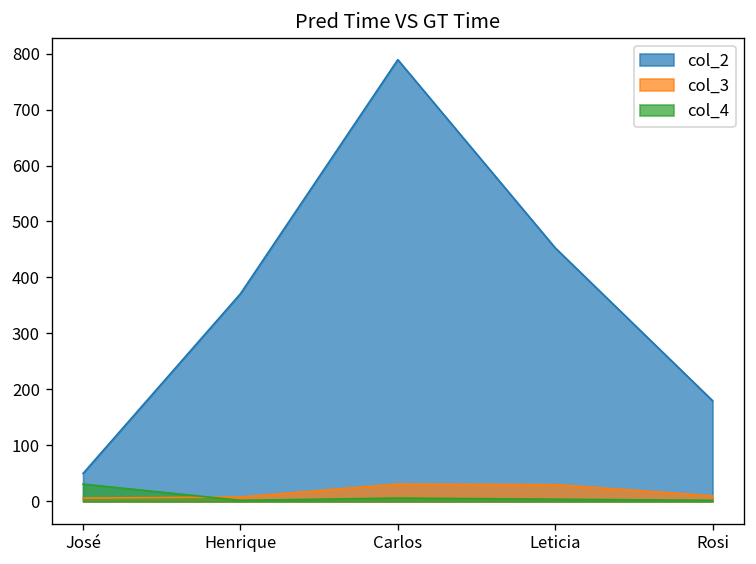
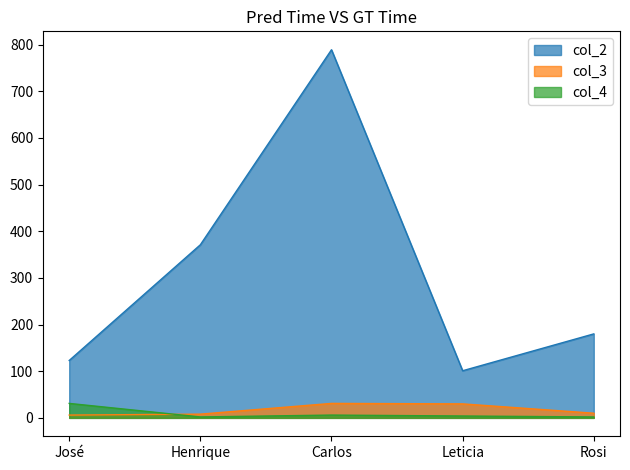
col_2, José: 50 -> 120
col_2, Leticia: 450 -> 100
